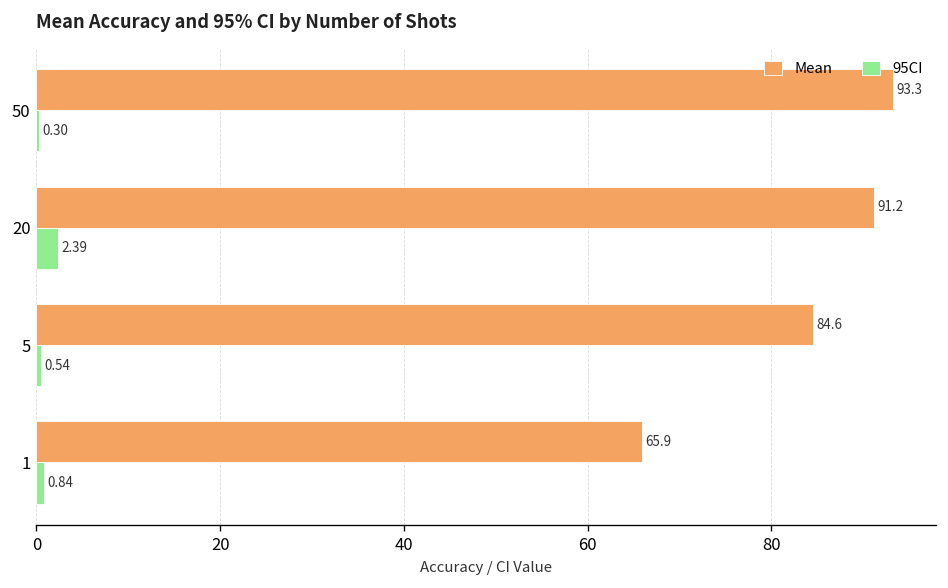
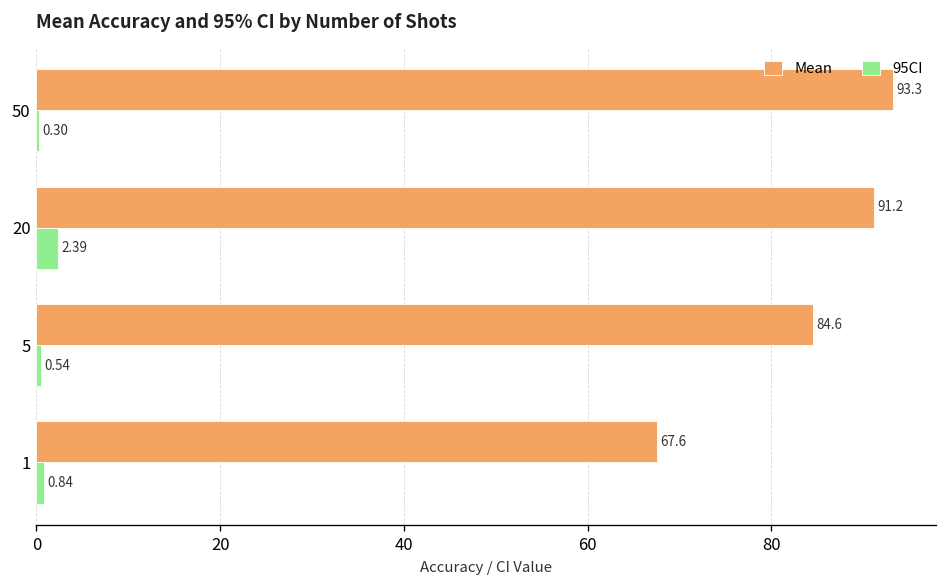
Mean, 1: 65.9 -> 67.6
